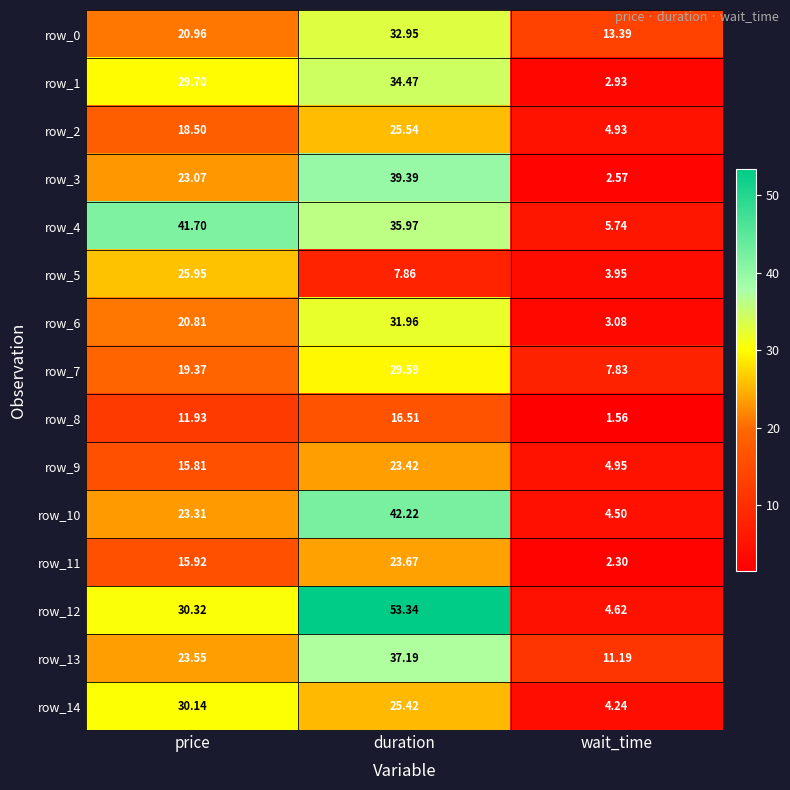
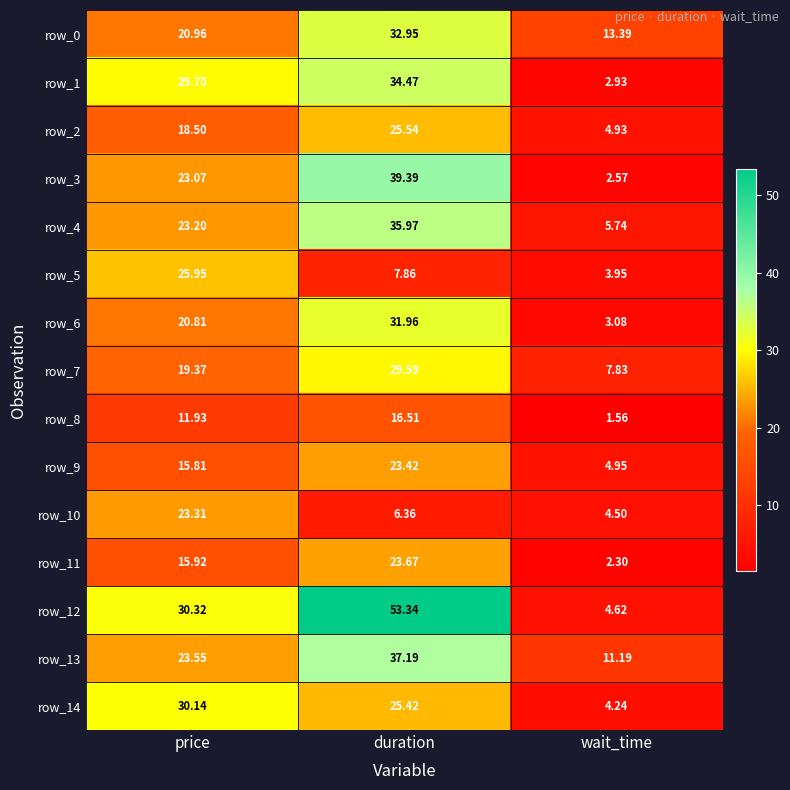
row_4, price: 41.70 -> 23.20
row_10, duration: 42.22 -> 6.36
